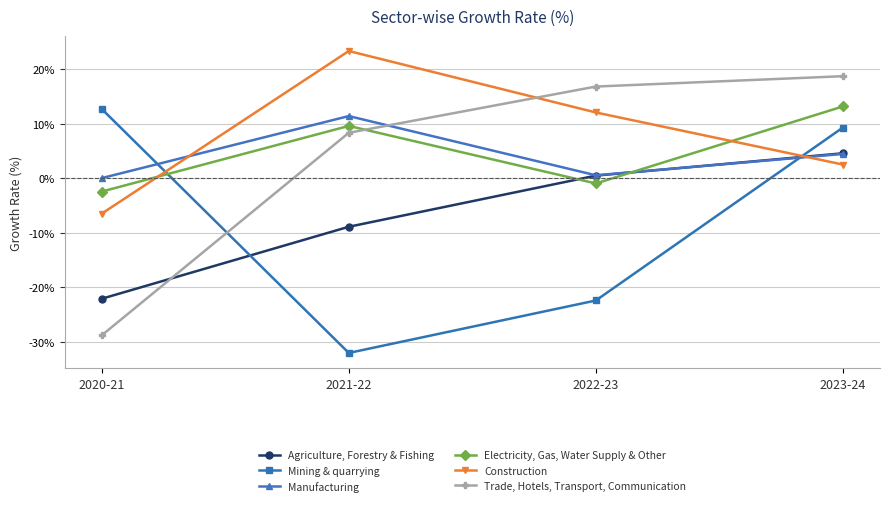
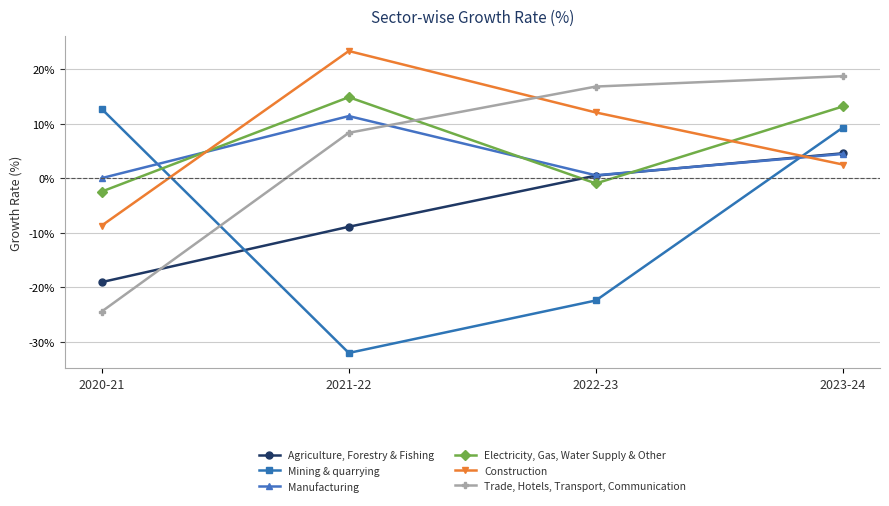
Agriculture, Forestry & Fishing, 2020-21: -22% -> -19%
Construction, 2020-21: -6% -> -9%
Trade, Hotels, Transport, Communication, 2020-21: -29% -> -24%
Electricity, Gas, Water Supply & Other, 2021-22: 10% -> 15%
